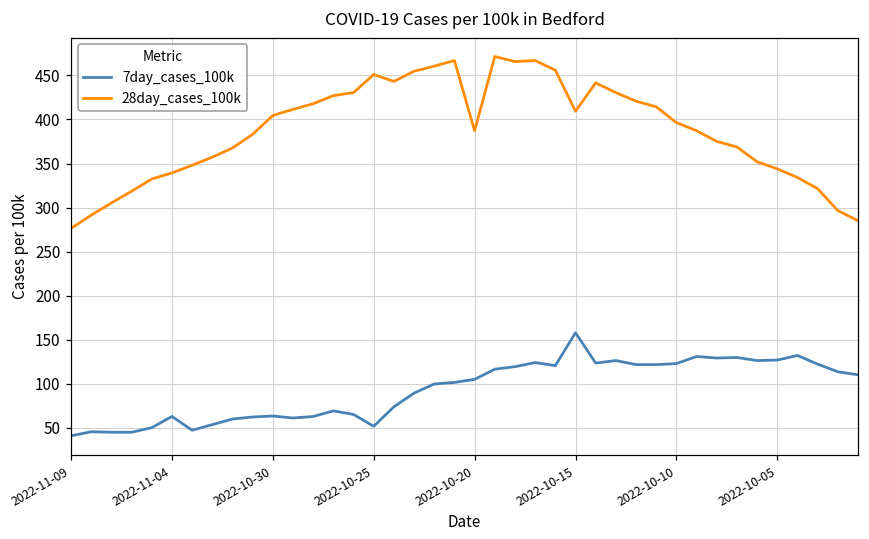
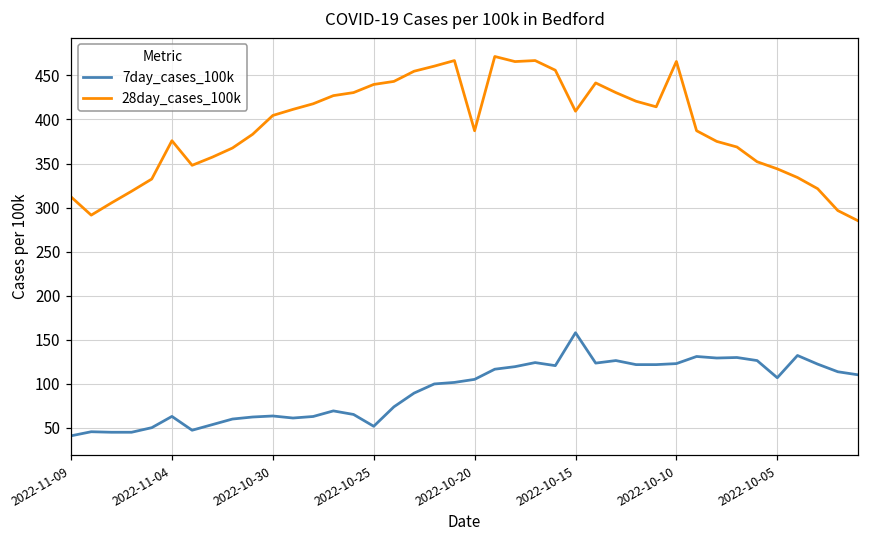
28day_cases_100k, 2022-11-09: 280 -> 310
28day_cases_100k, 2022-11-04: 340 -> 380
28day_cases_100k, 2022-10-25: 450 -> 440
28day_cases_100k, 2022-10-10: 400 -> 470
7day_cases_100k, 2022-10-05: 130 -> 110
